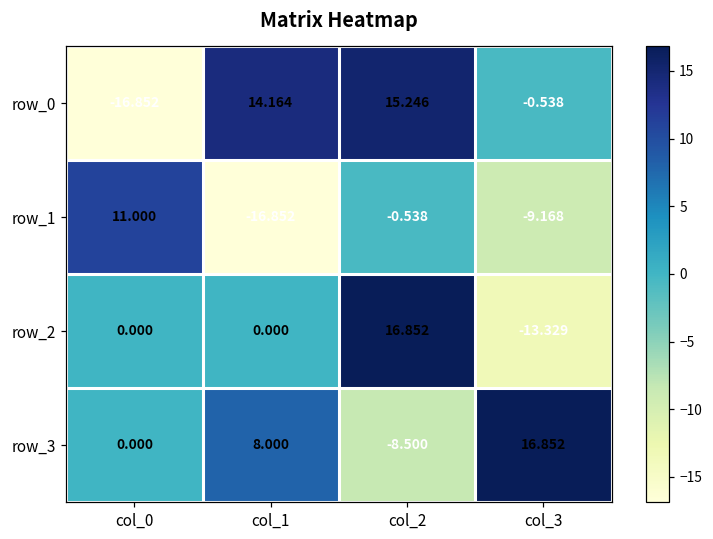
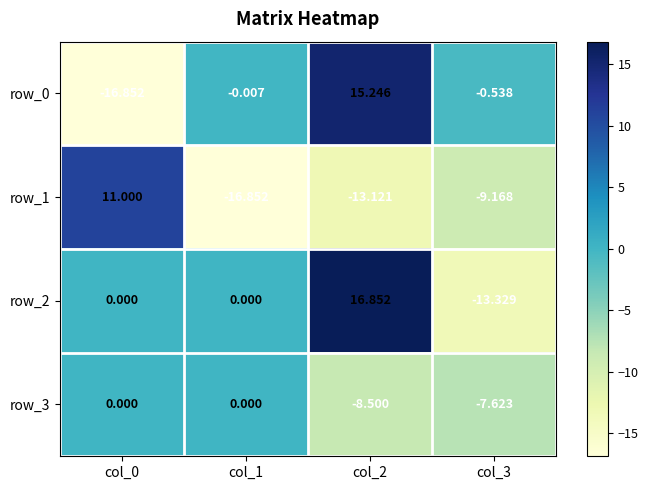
row_0, col_1: 14.164 -> -0.007
row_1, col_2: -0.538 -> -13.121
row_3, col_1: 8.000 -> 0.000
row_3, col_3: 16.852 -> -7.623
